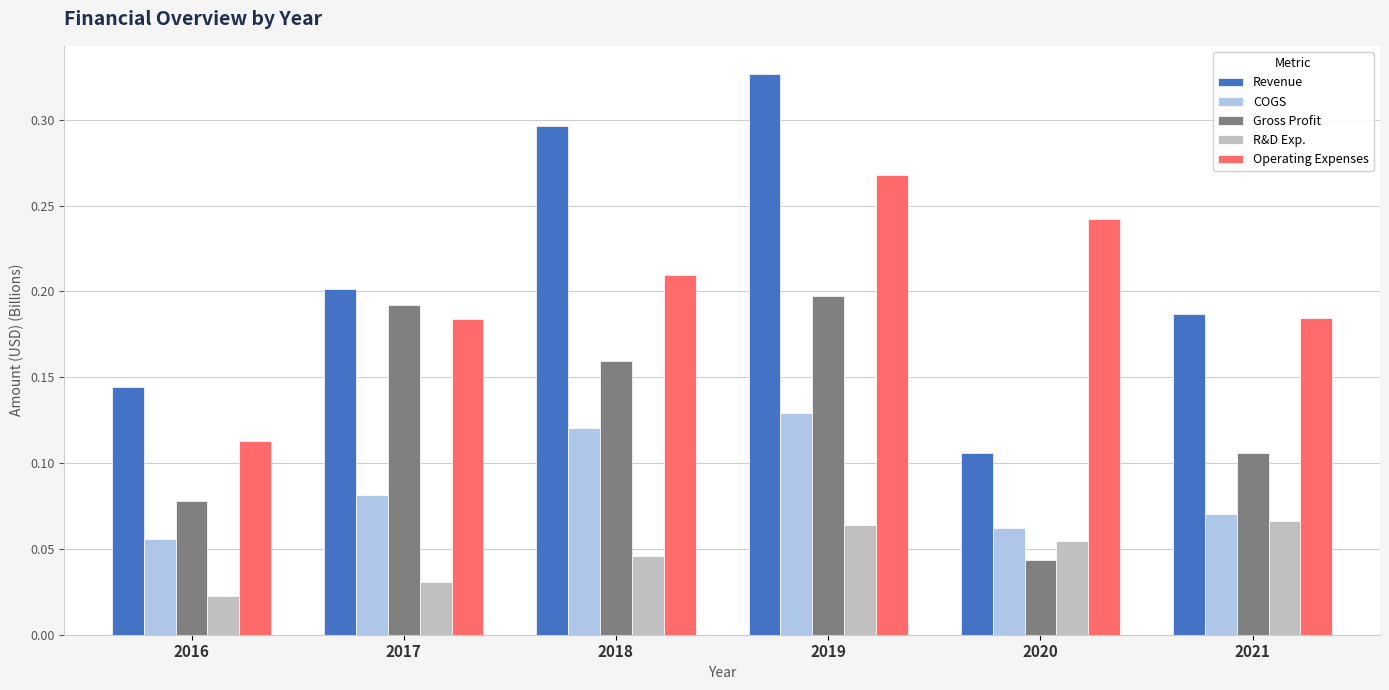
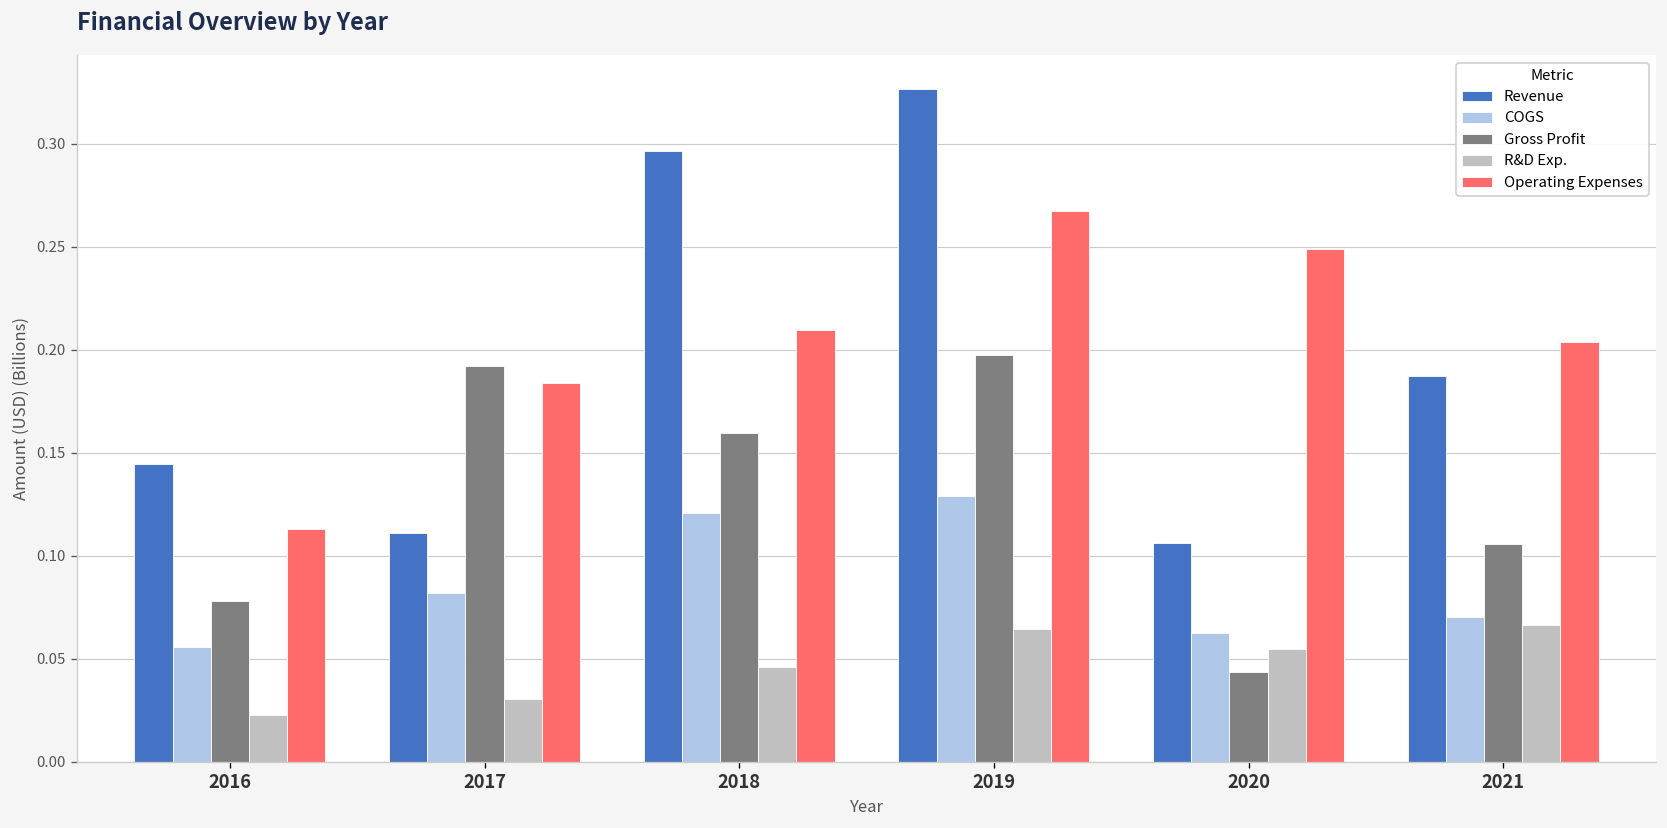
Revenue, 2017: 0.202 -> 0.111
Operating Expenses, 2020: 0.242 -> 0.249
Operating Expenses, 2021: 0.185 -> 0.204
